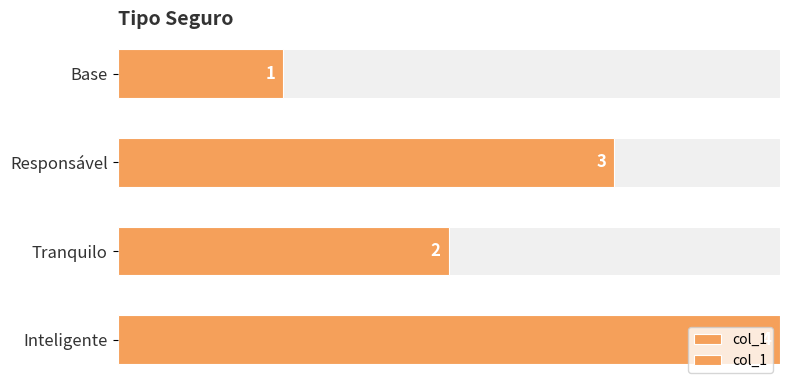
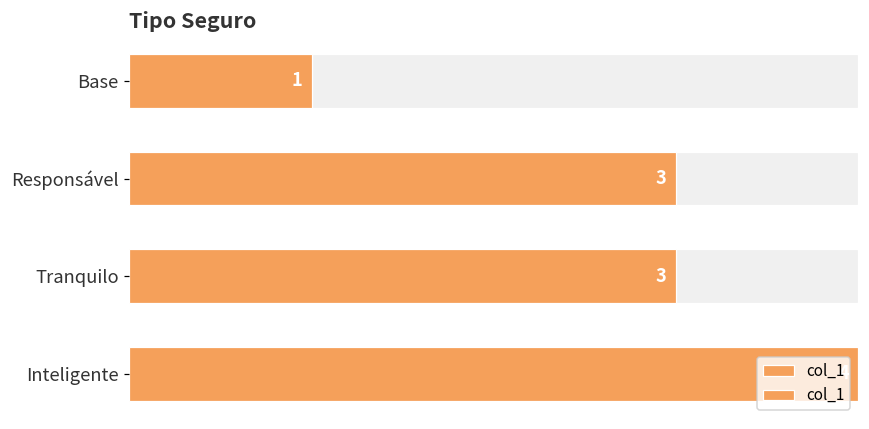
col_1, Tranquilo: 2 -> 3
